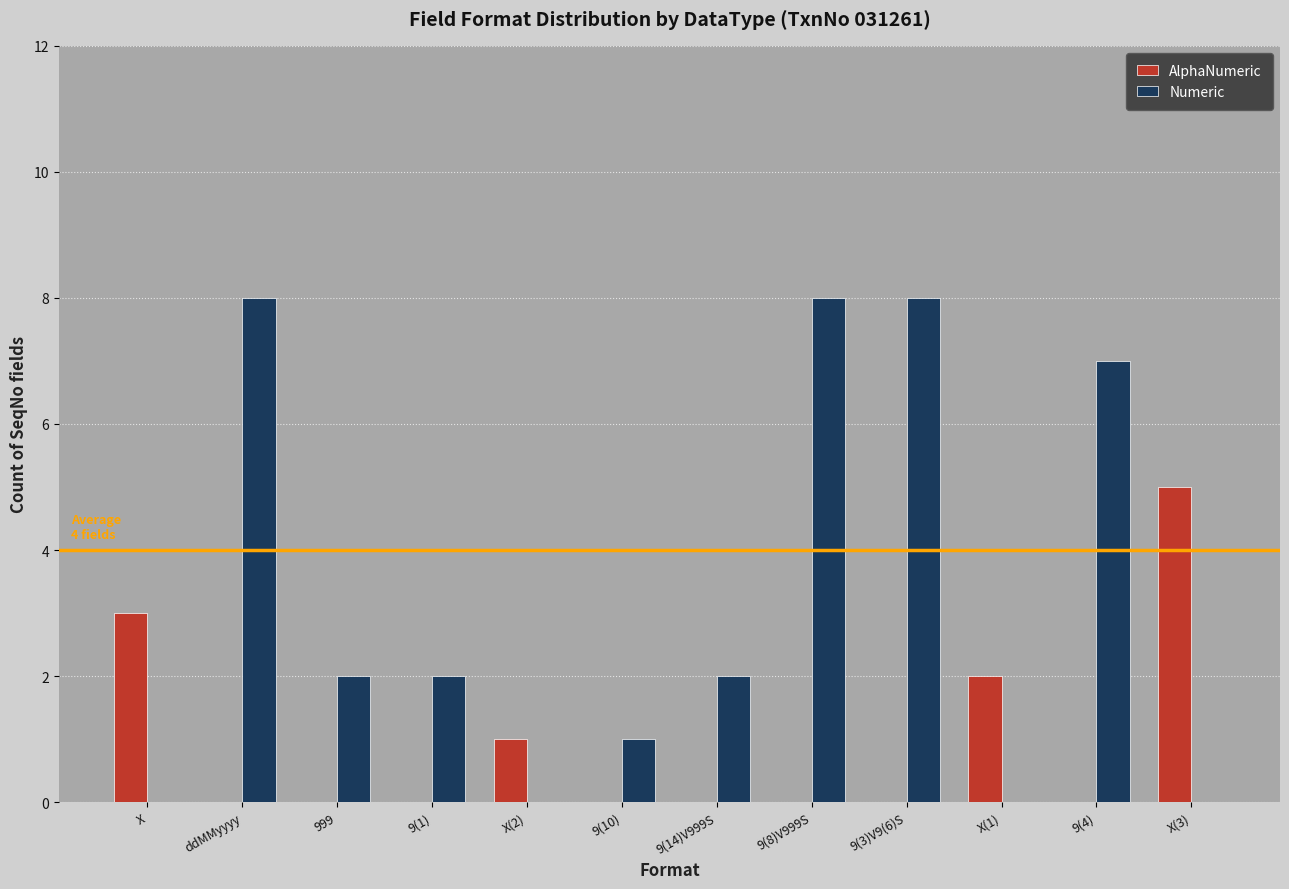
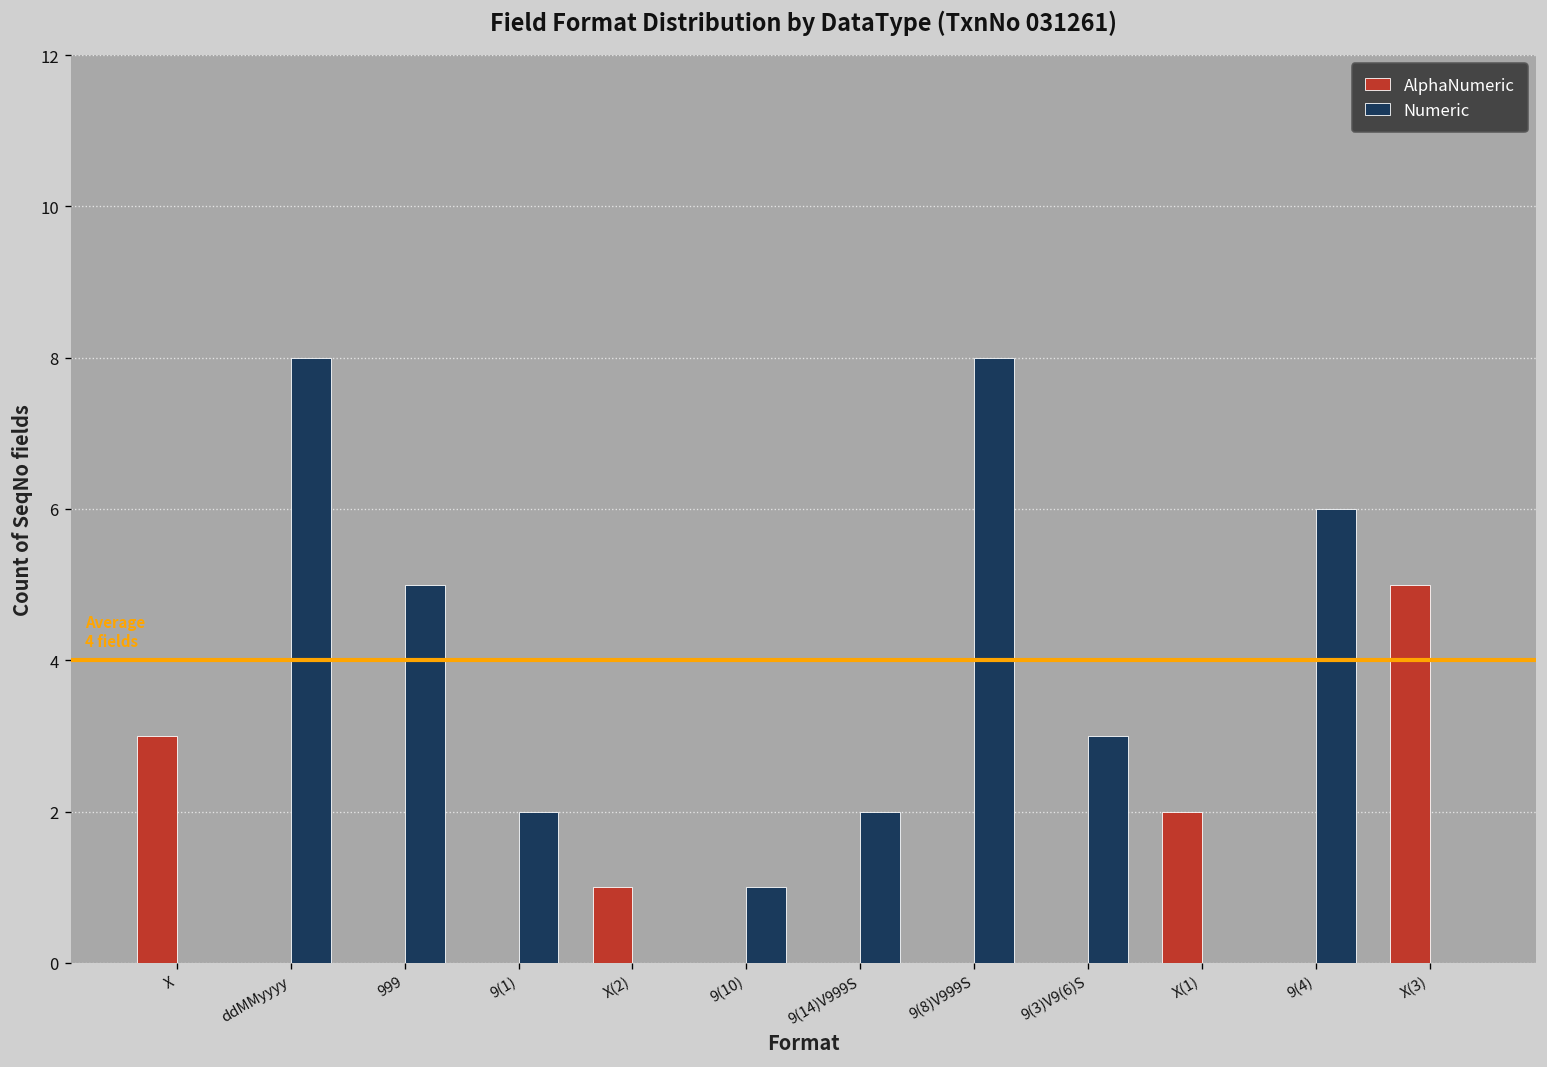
Numeric, 999: 2 -> 5
Numeric, 9(3)V9(6)S: 8 -> 3
Numeric, 9(4): 7 -> 6
